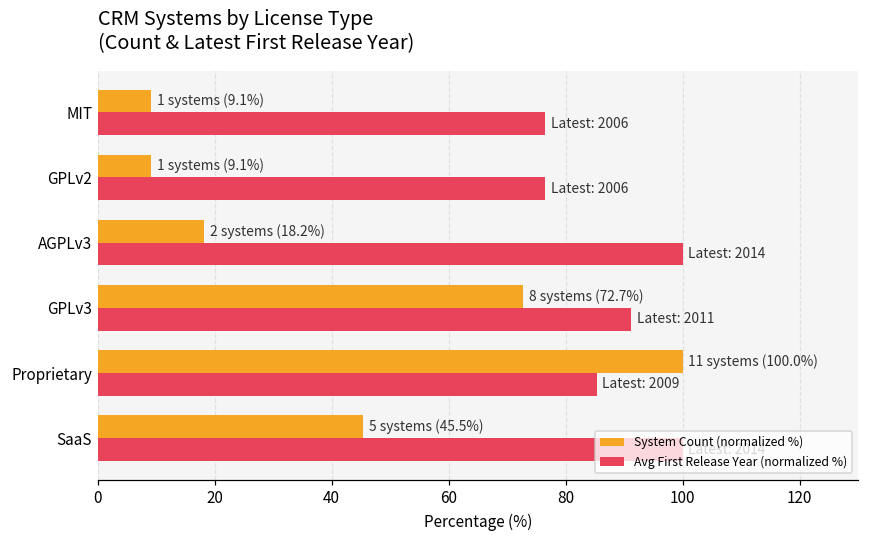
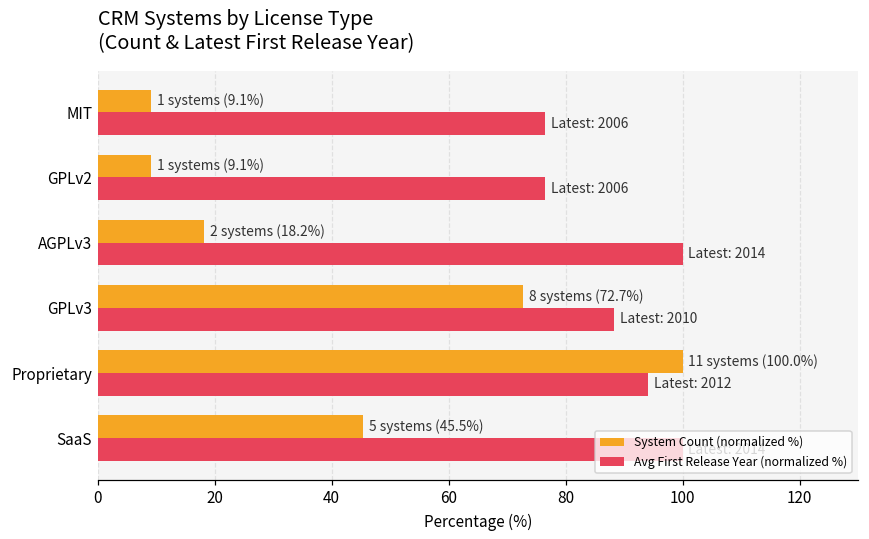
Avg First Release Year (normalized %), GPLv3: 2011 -> 2010
Avg First Release Year (normalized %), Proprietary: 2009 -> 2012
